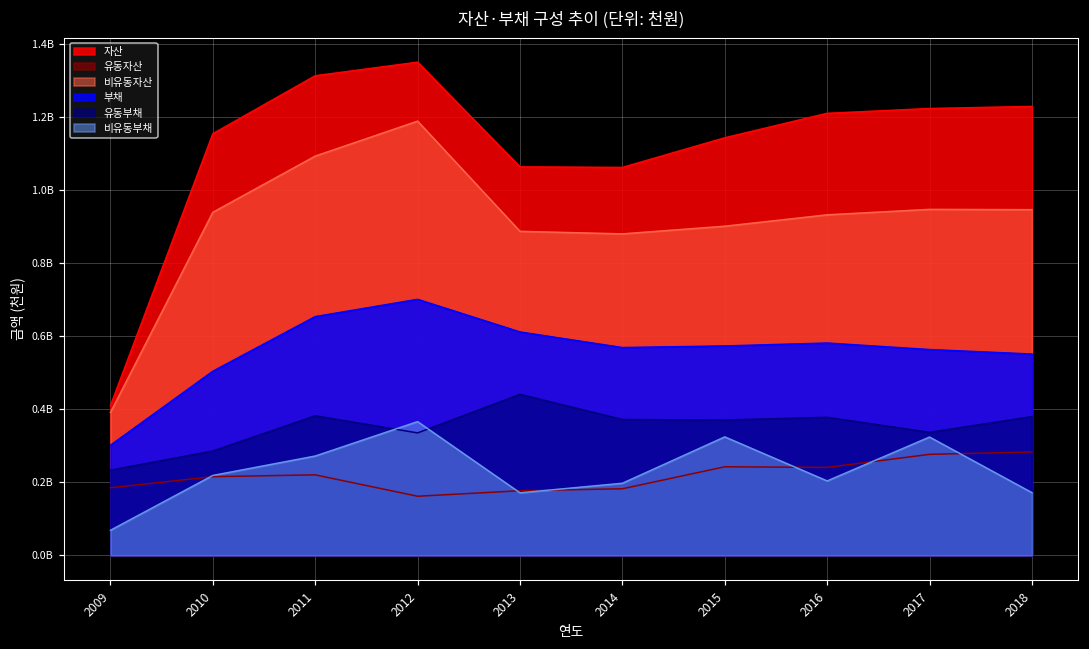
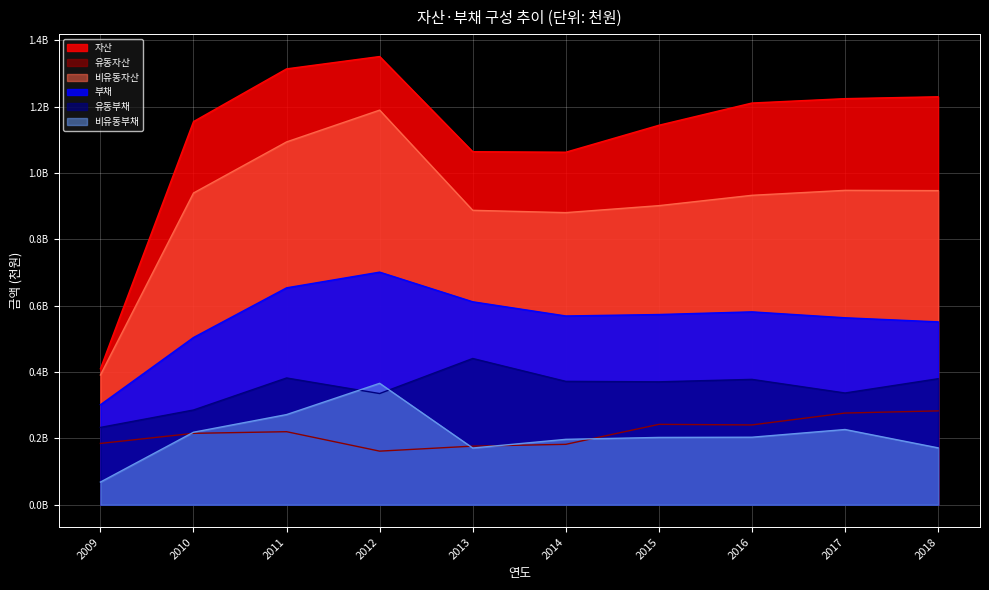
비유동부채, 2015: 320000000 -> 200000000
비유동부채, 2017: 320000000 -> 230000000
